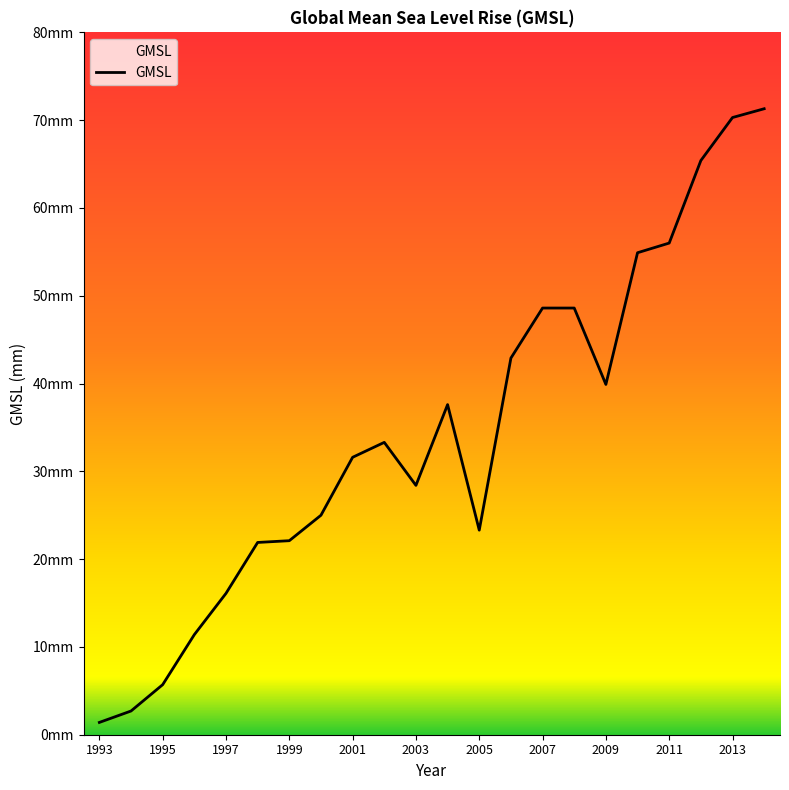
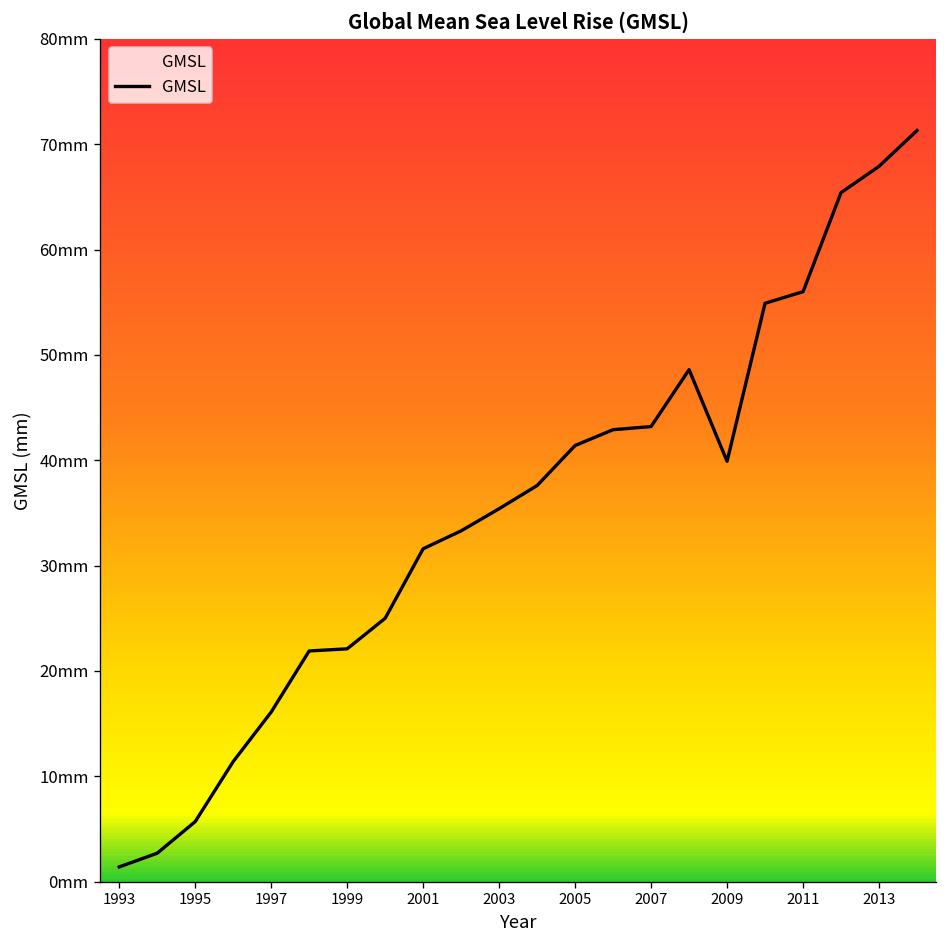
2003: 28mm -> 35mm
2005: 23mm -> 41mm
2007: 49mm -> 43mm
2013: 70mm -> 68mm
